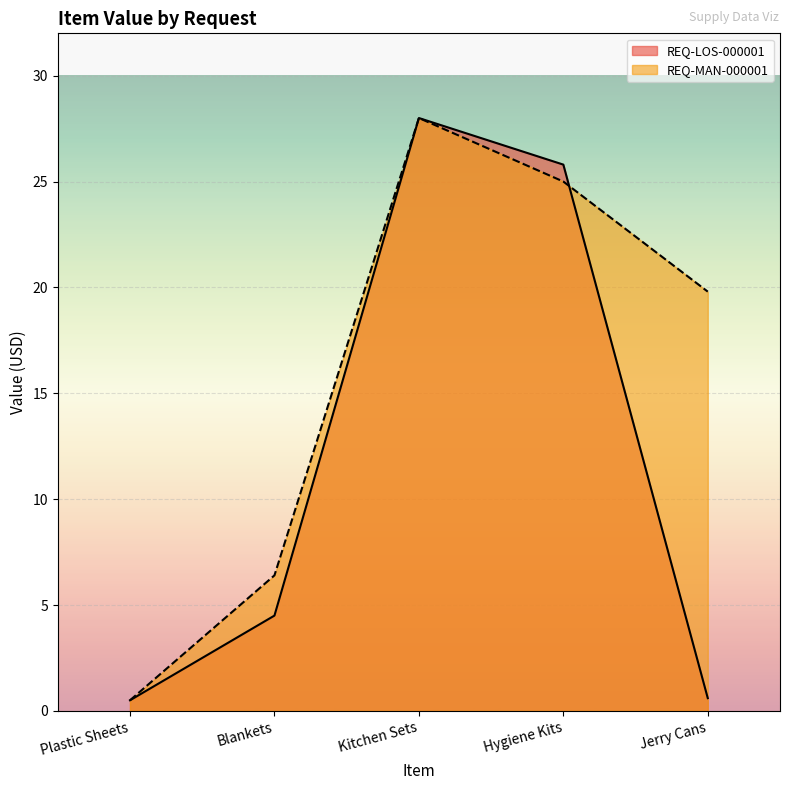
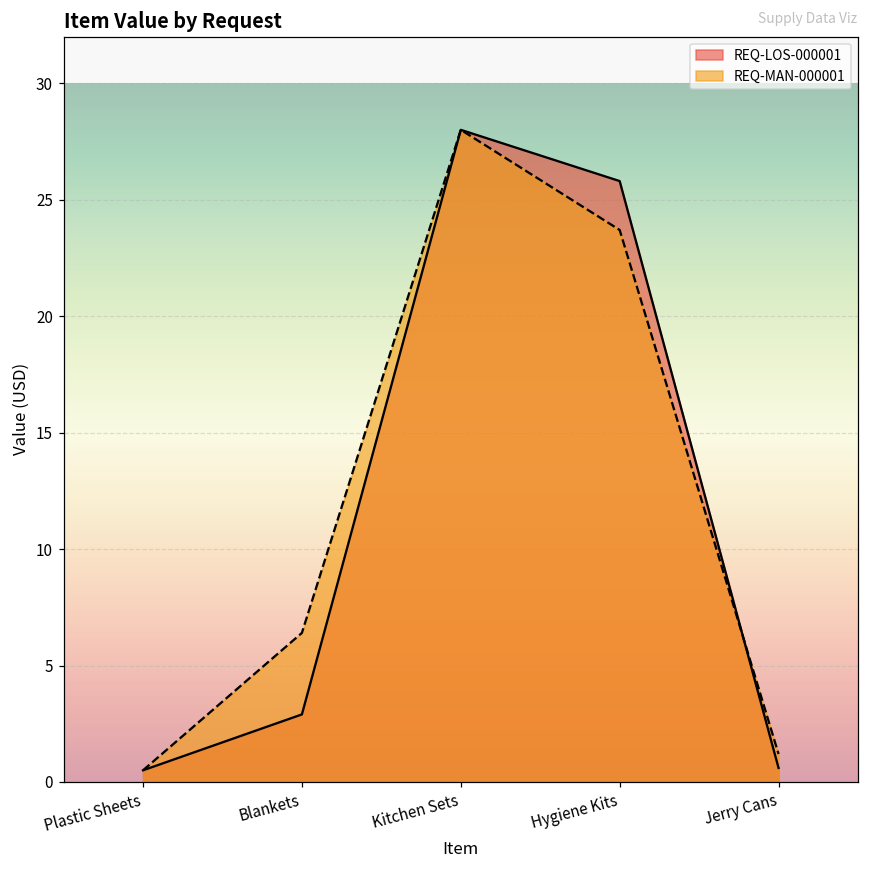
REQ-LOS-000001, Blankets: 4.5 -> 2.9
REQ-MAN-000001, Hygiene Kits: 25.0 -> 23.7
REQ-MAN-000001, Jerry Cans: 19.8 -> 1.2
